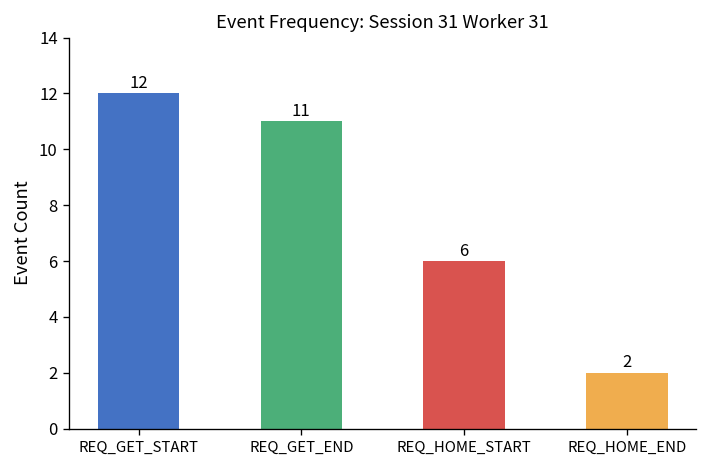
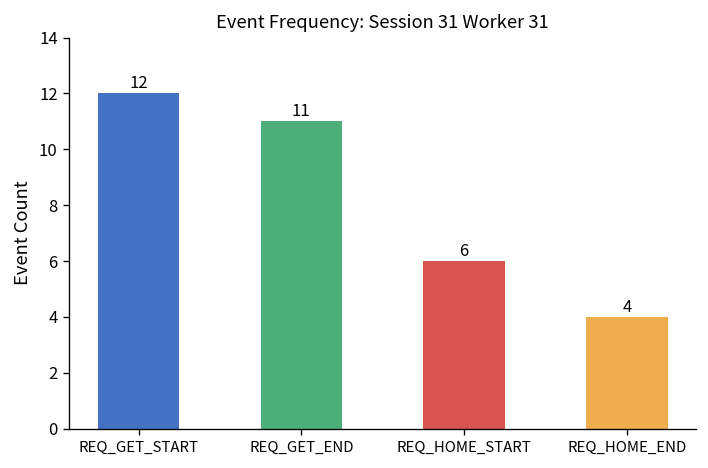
REQ_HOME_END: 2 -> 4
